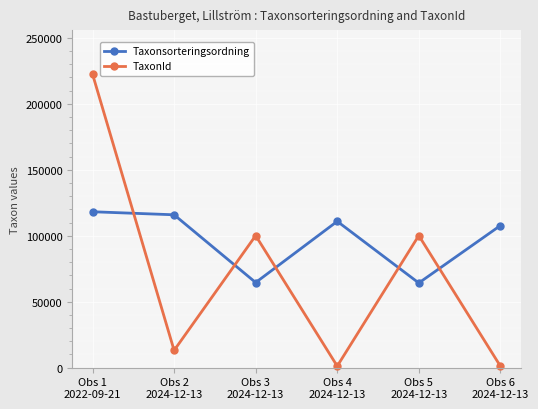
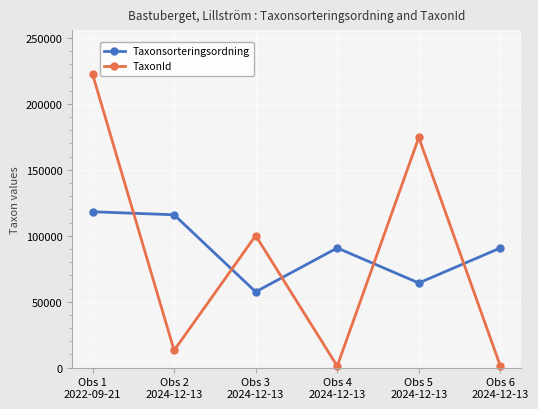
Taxonsorteringsordning, Obs 3 2024-12-13: 65000 -> 57000
Taxonsorteringsordning, Obs 4 2024-12-13: 111000 -> 91000
TaxonId, Obs 5 2024-12-13: 100000 -> 175000
Taxonsorteringsordning, Obs 6 2024-12-13: 108000 -> 91000
